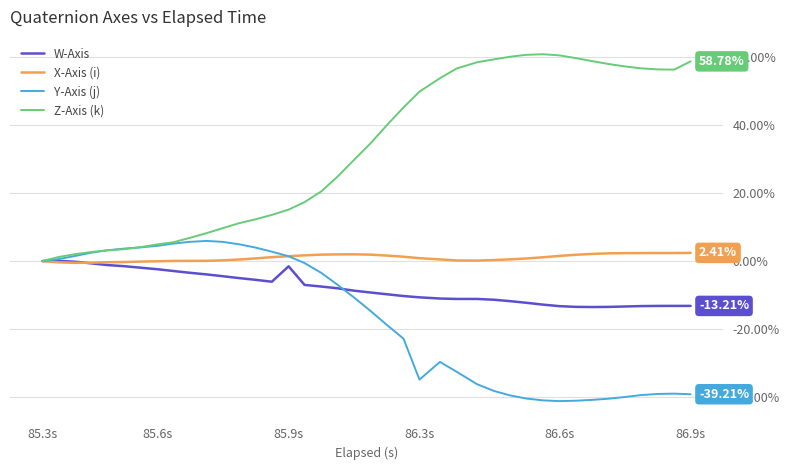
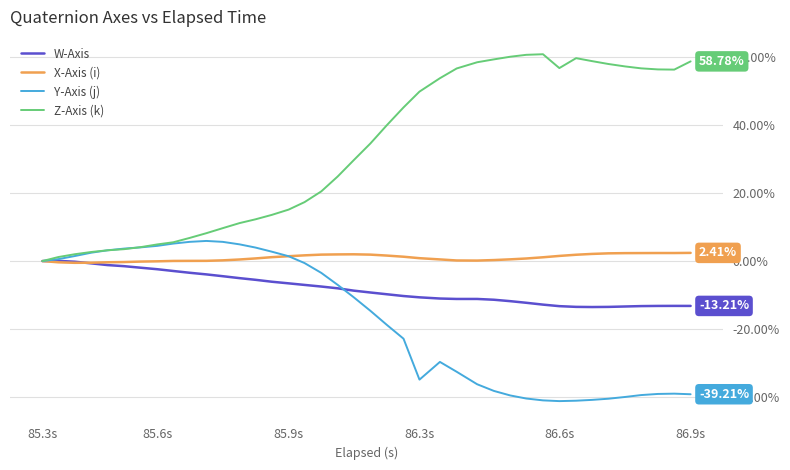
W-Axis, 85.9s: -2% -> -7%
Z-Axis (k), 86.6s: 61% -> 57%
